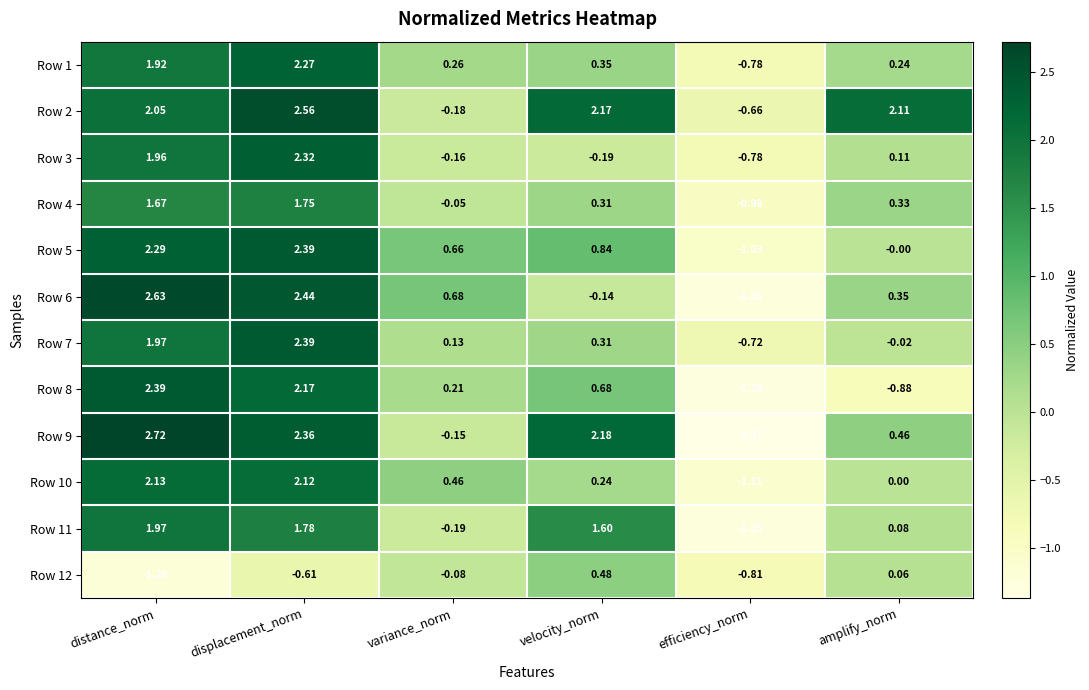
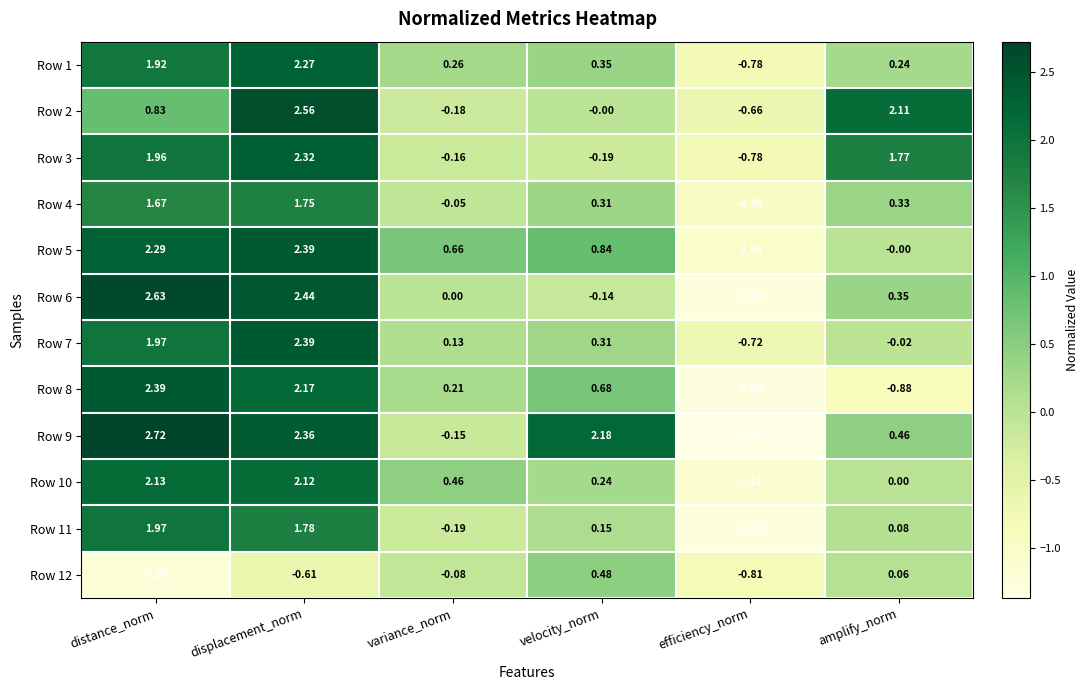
Row 2, distance_norm: 2.05 -> 0.83
Row 2, velocity_norm: 2.17 -> -0.00
Row 3, amplify_norm: 0.11 -> 1.77
Row 6, variance_norm: 0.68 -> 0.00
Row 11, velocity_norm: 1.60 -> 0.15
